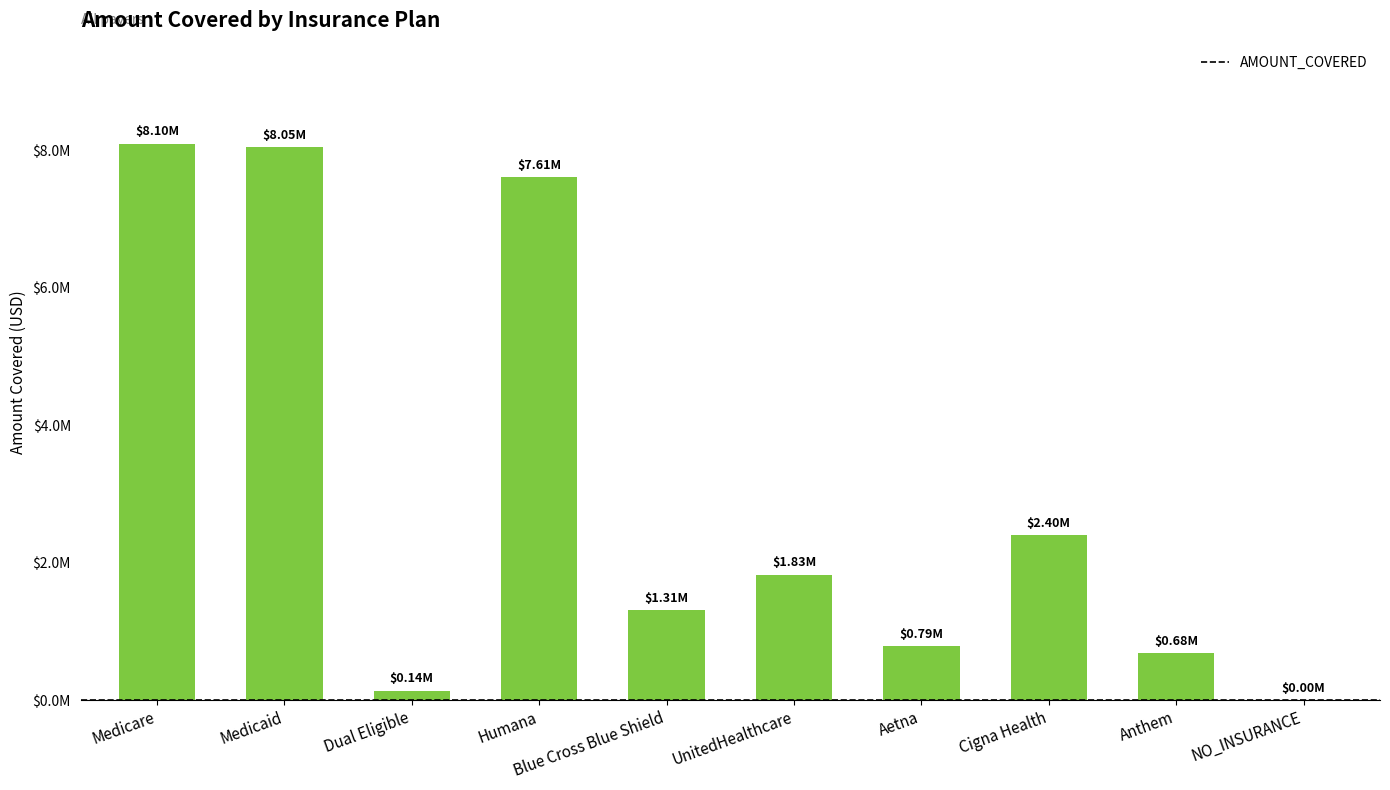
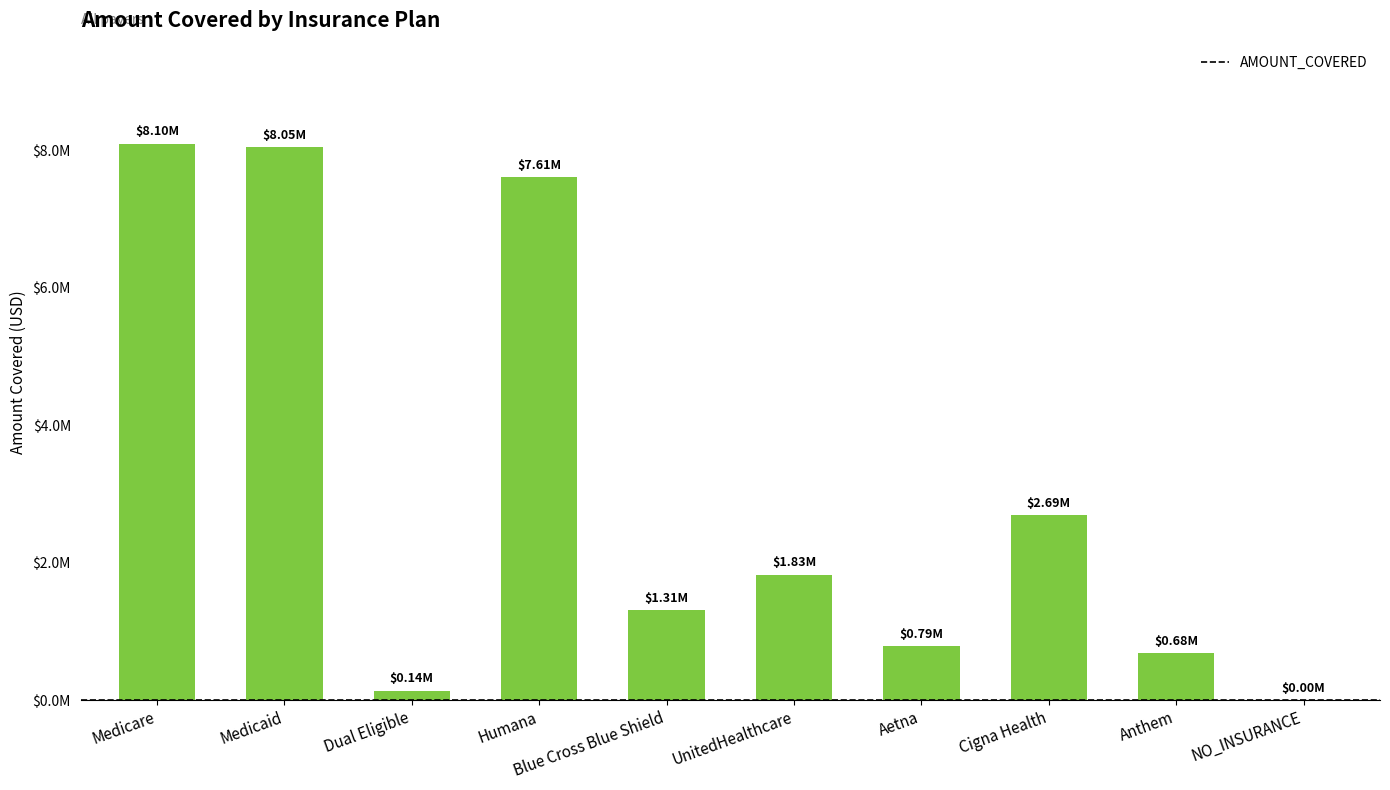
Cigna Health: $2.40M -> $2.69M
